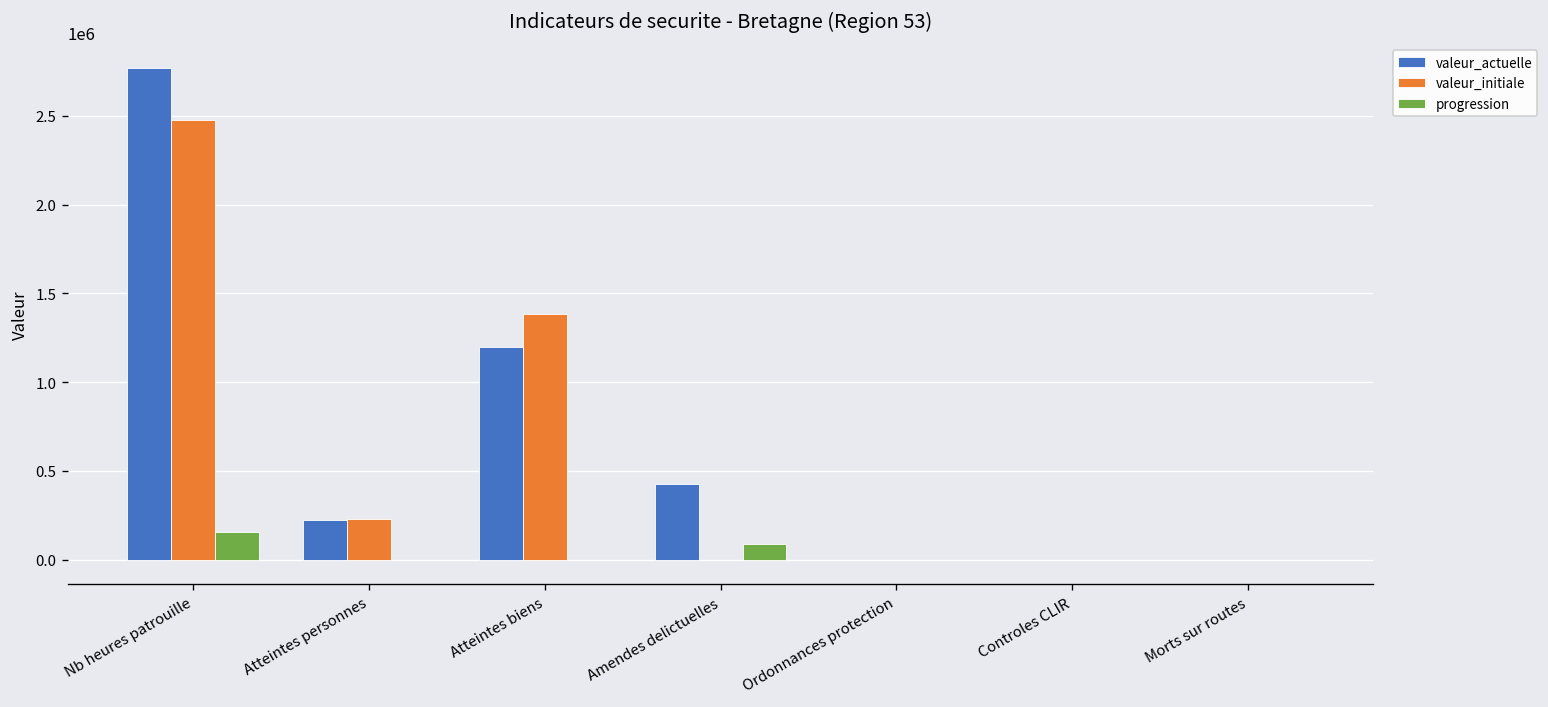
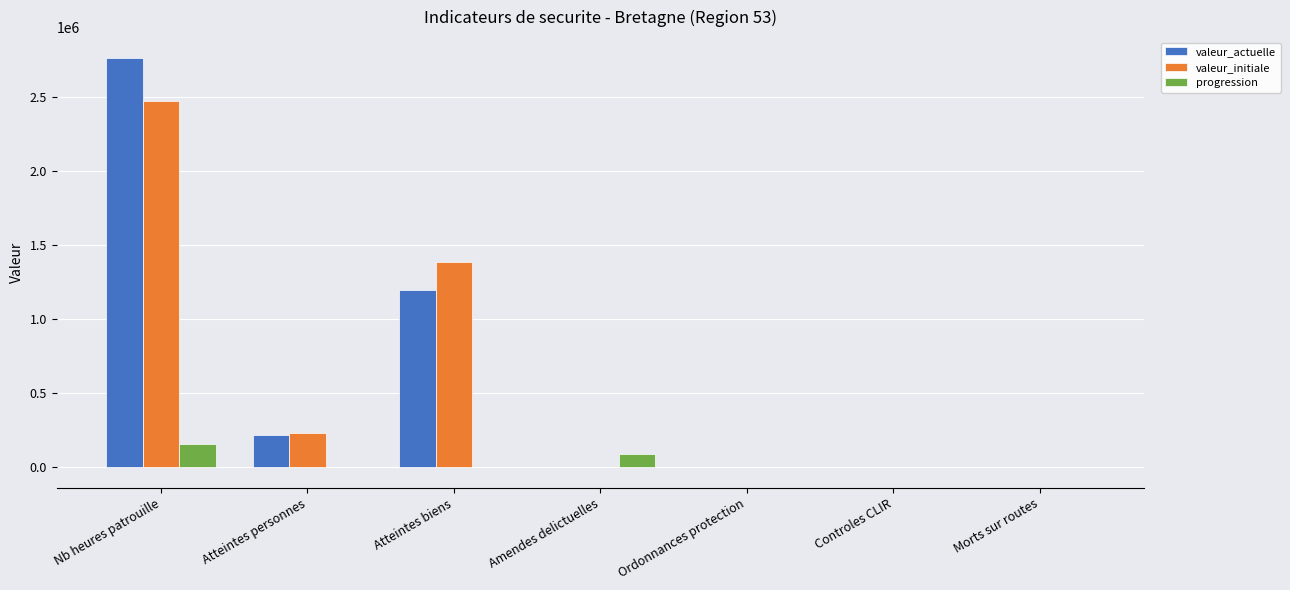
valeur_actuelle, Amendes delictuelles: 420000 -> 0
